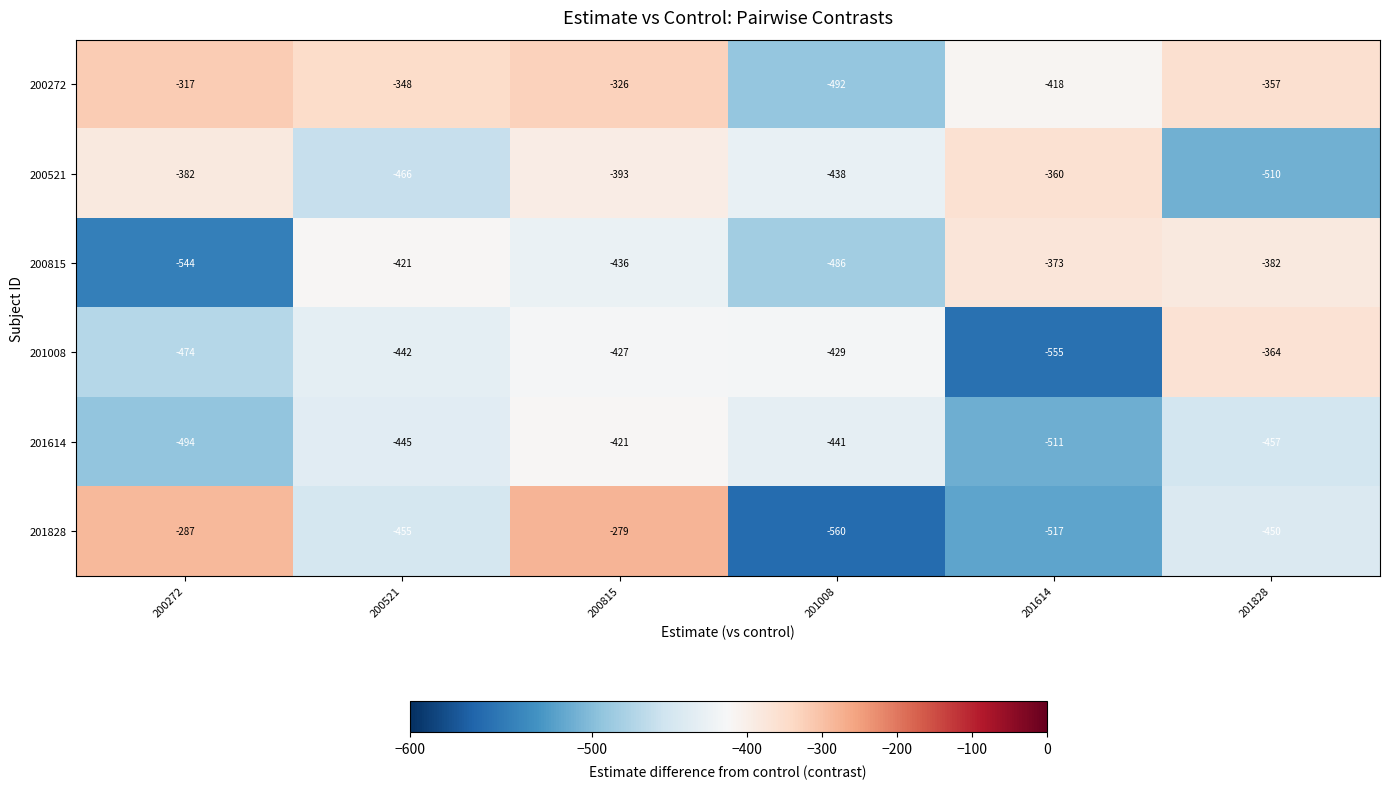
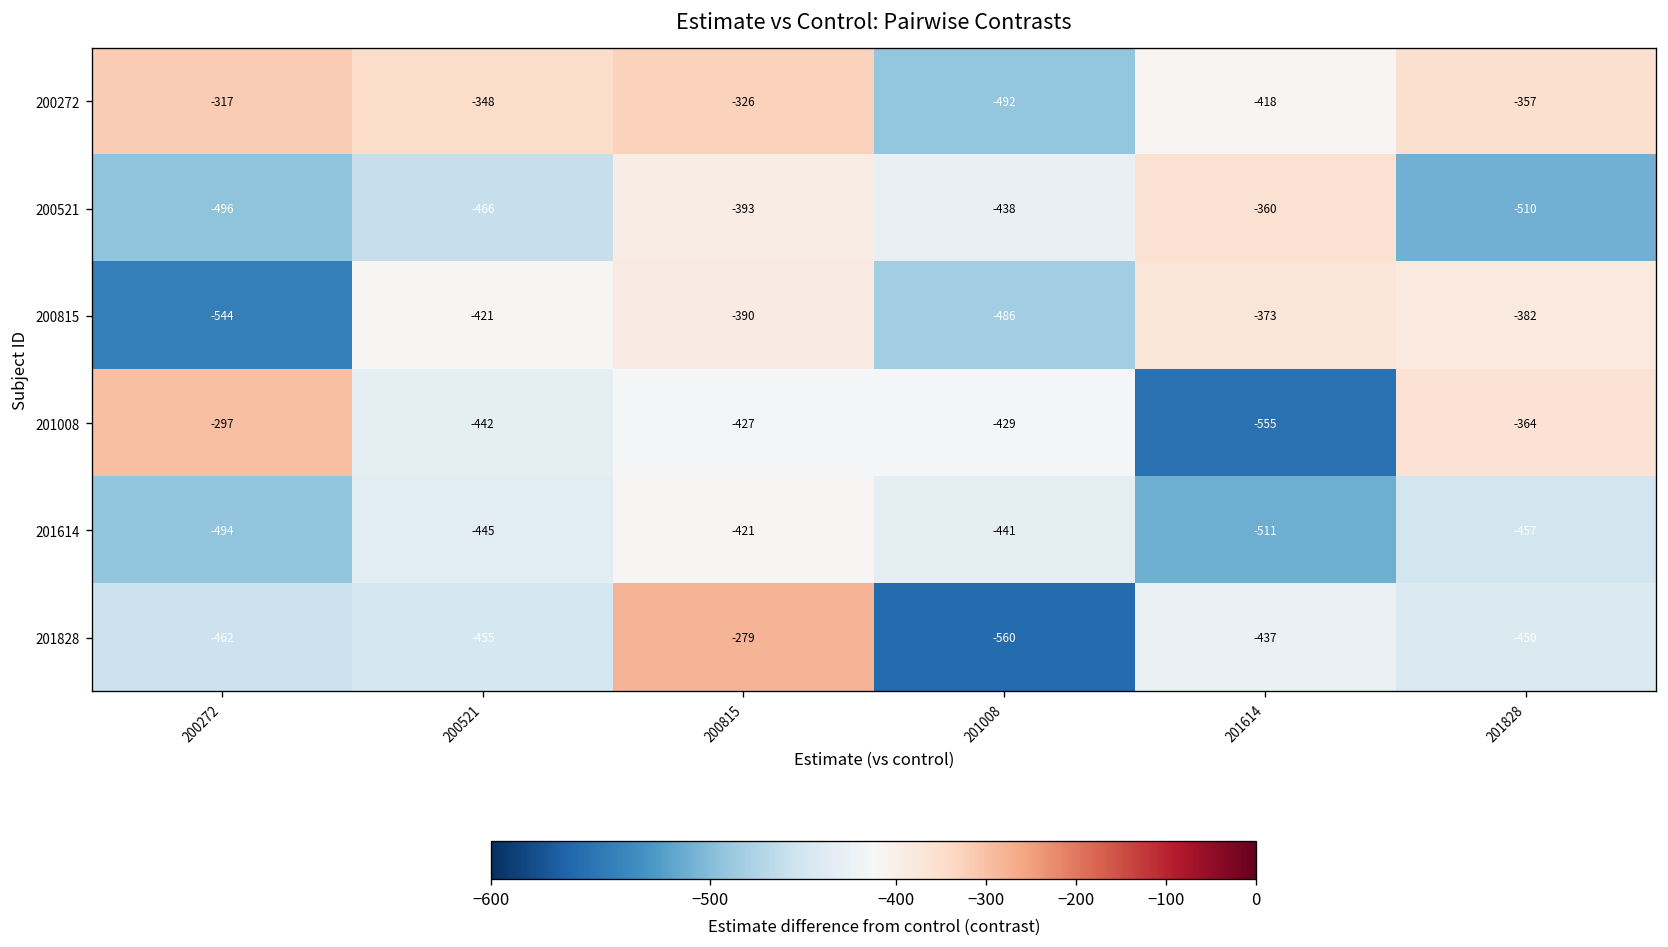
200521, 200272: -382 -> -496
200815, 200815: -436 -> -390
201008, 200272: -474 -> -297
201828, 200272: -287 -> -462
201828, 201614: -517 -> -437
